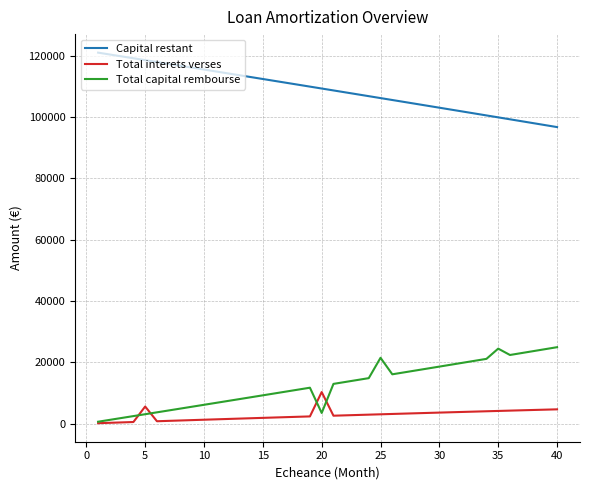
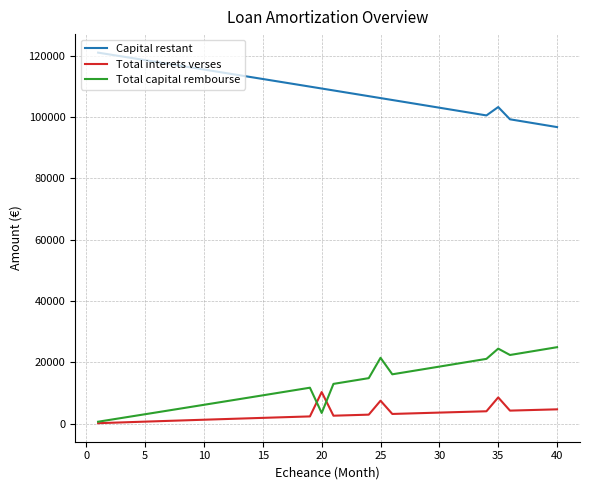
Total interets verses, 5: 6000 -> 1000
Total interets verses, 25: 3000 -> 7000
Capital restant, 35: 100000 -> 103000
Total interets verses, 35: 4000 -> 9000
